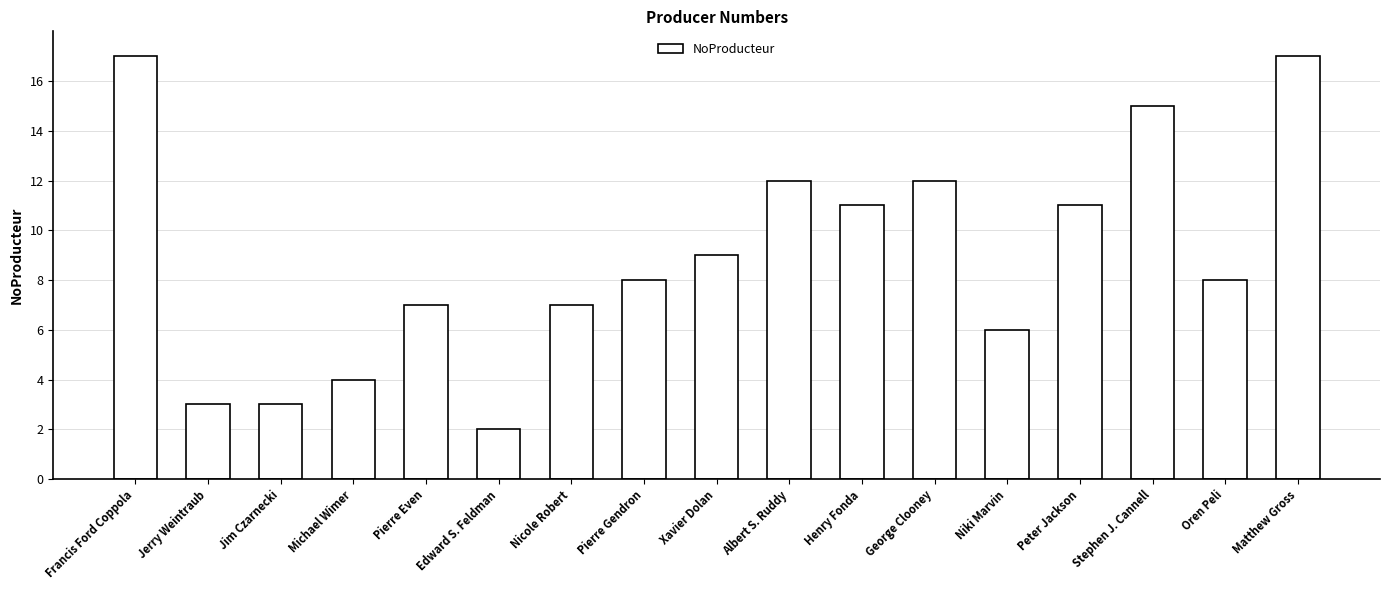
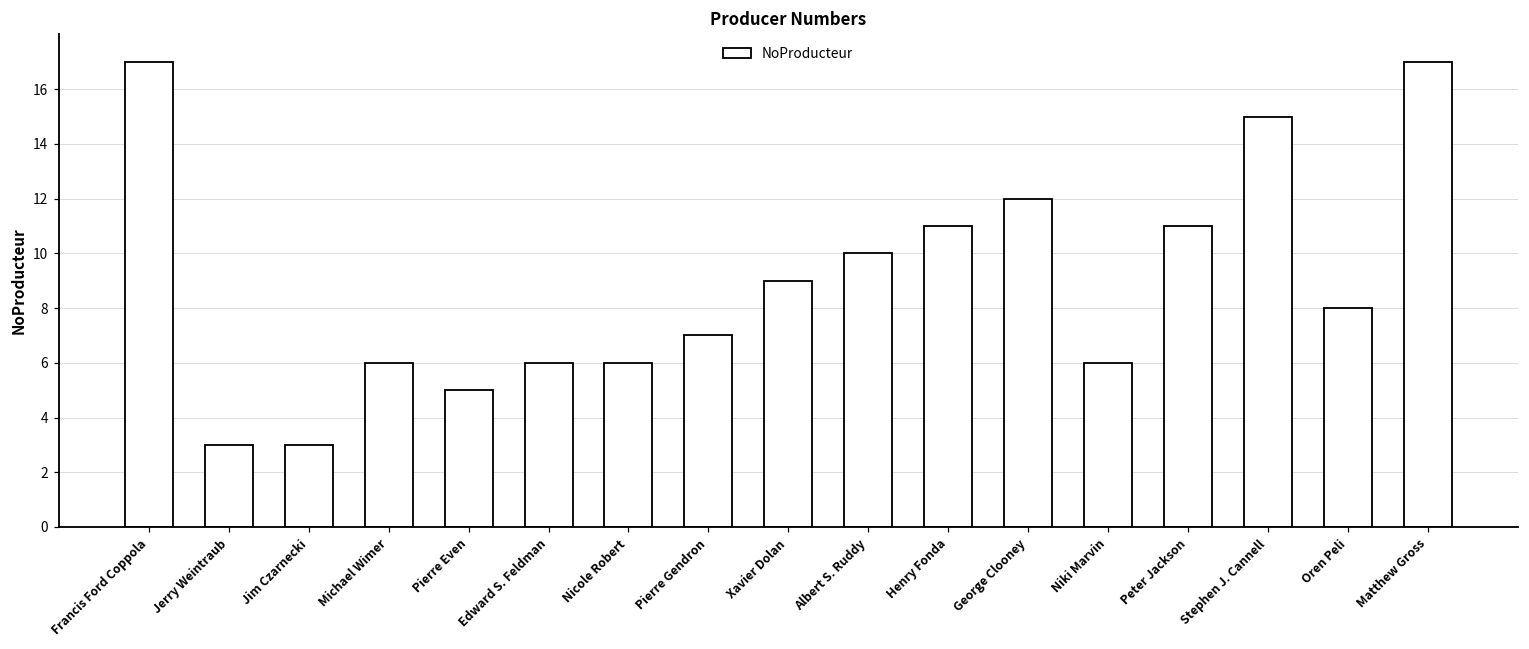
Michael Wimer: 4 -> 6
Pierre Even: 7 -> 5
Edward S. Feldman: 2 -> 6
Nicole Robert: 7 -> 6
Pierre Gendron: 8 -> 7
Albert S. Ruddy: 12 -> 10
